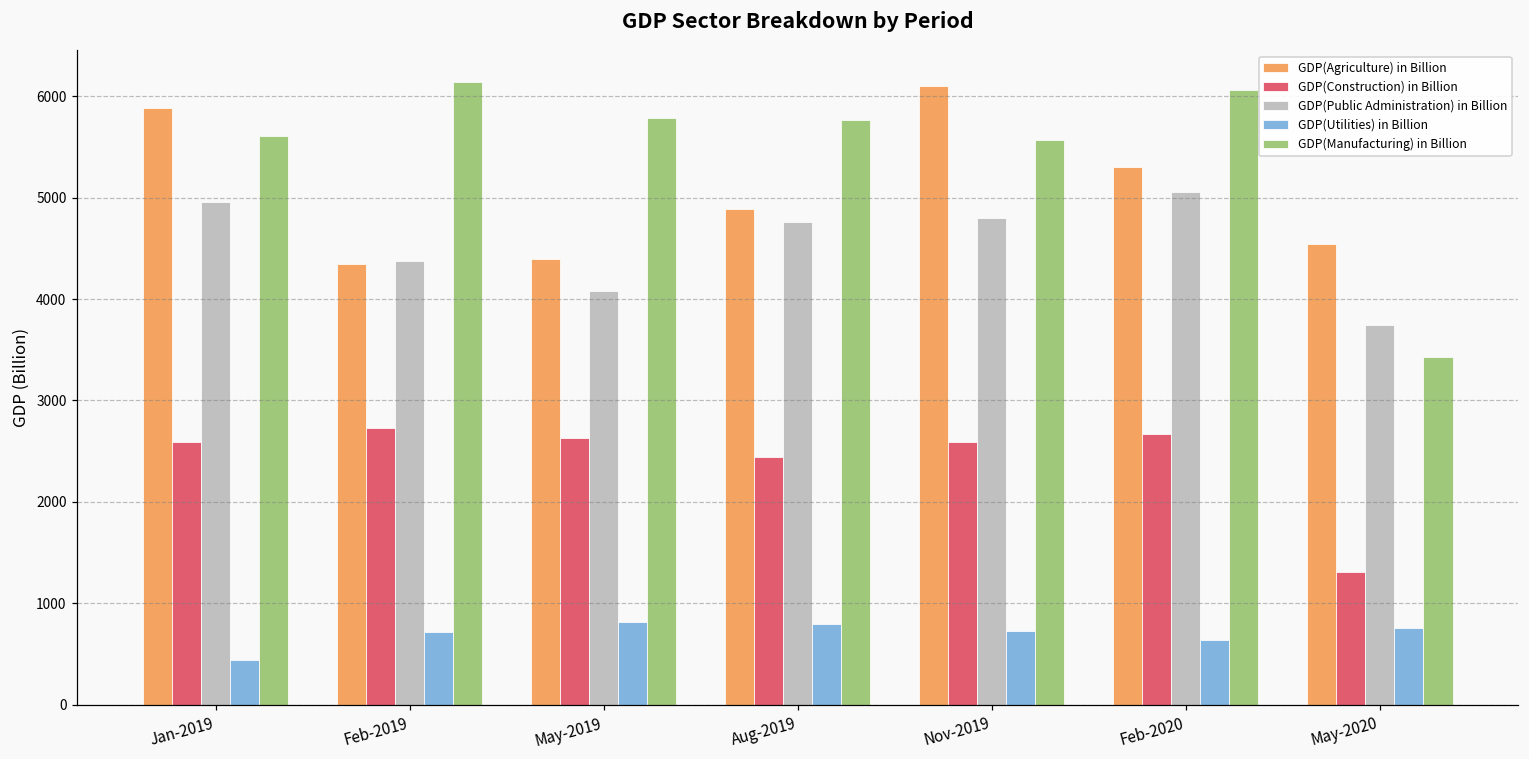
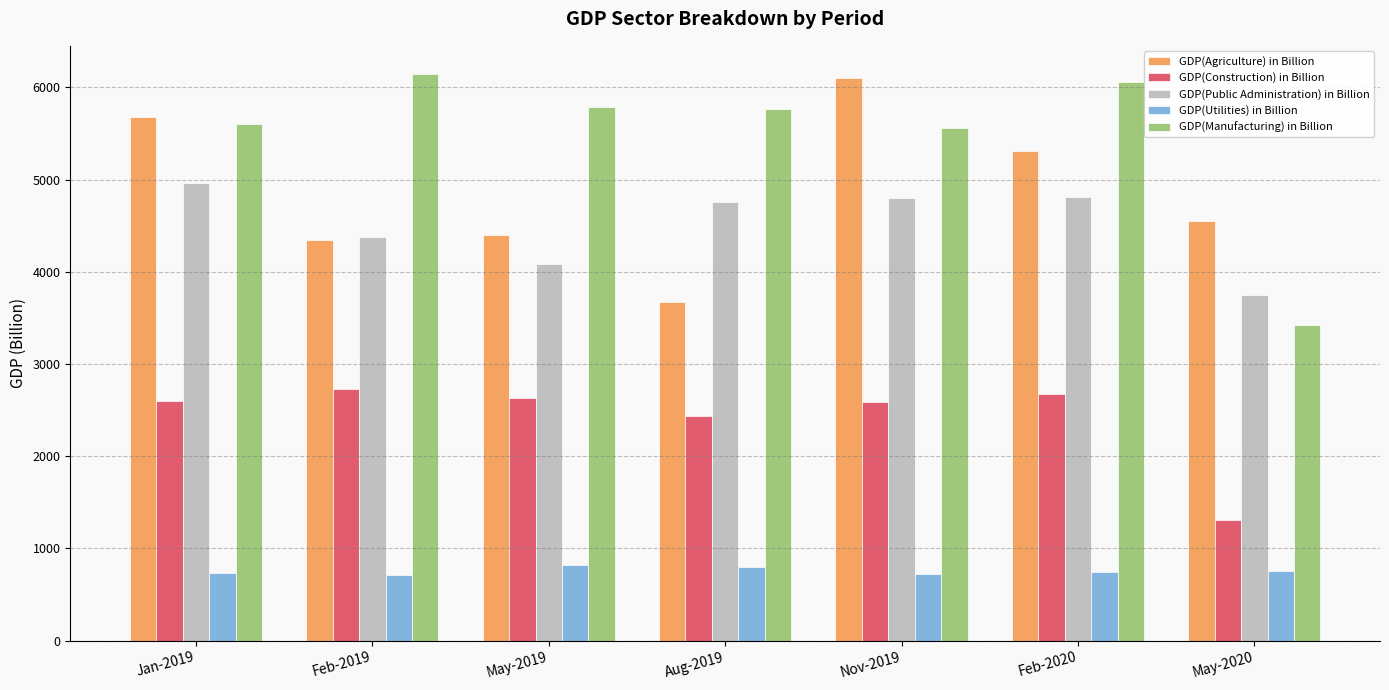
GDP(Agriculture) in Billion, Jan-2019: 5900 -> 5700
GDP(Utilities) in Billion, Jan-2019: 400 -> 700
GDP(Agriculture) in Billion, Aug-2019: 4900 -> 3700
GDP(Public Administration) in Billion, Feb-2020: 5100 -> 4800
GDP(Utilities) in Billion, Feb-2020: 600 -> 700
